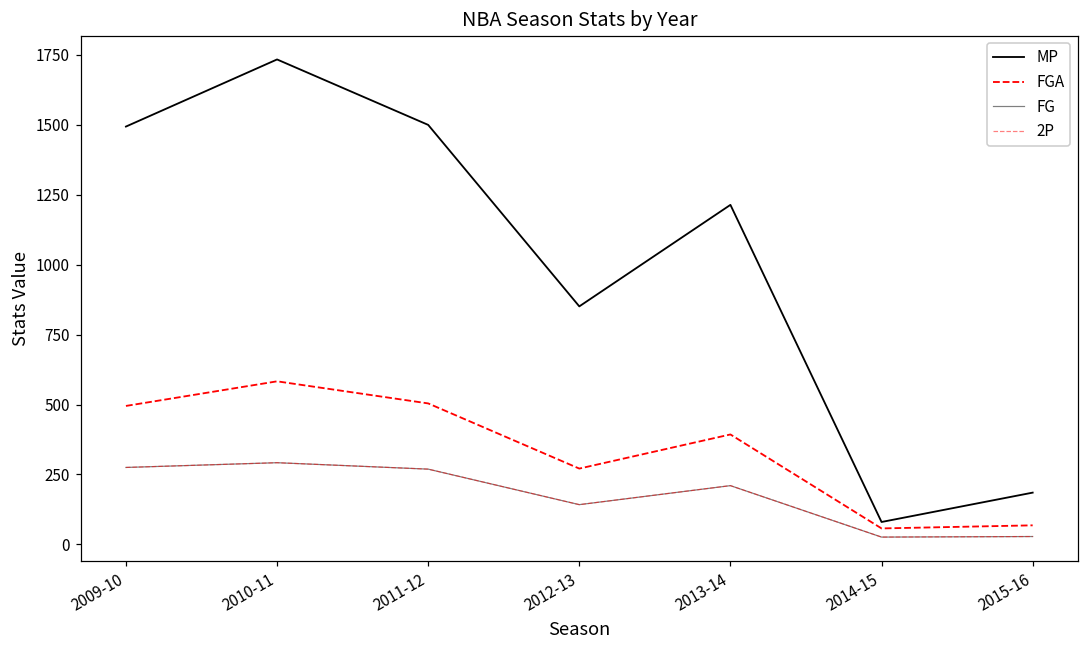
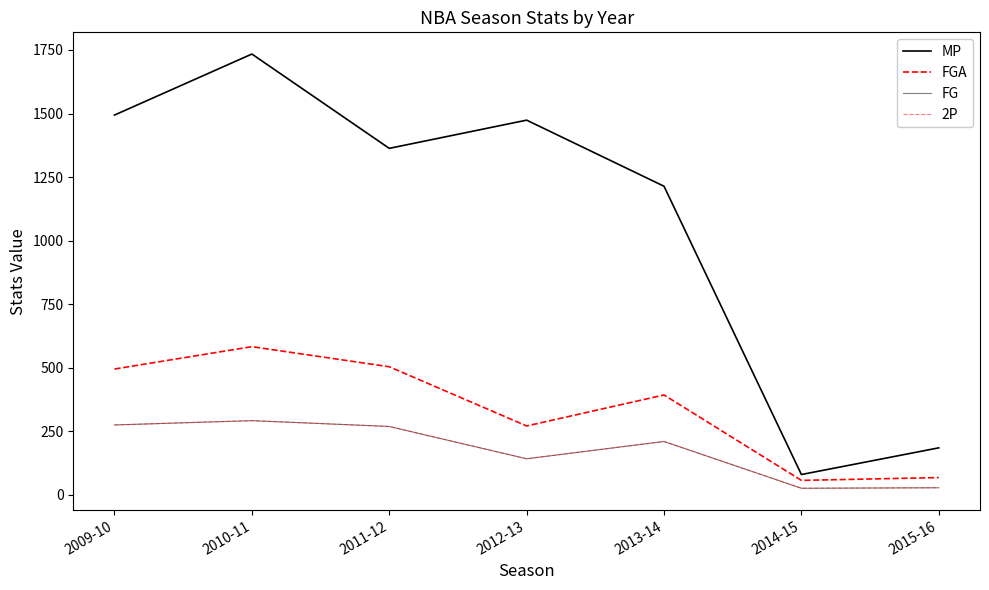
MP, 2011-12: 1500 -> 1360
MP, 2012-13: 850 -> 1470
